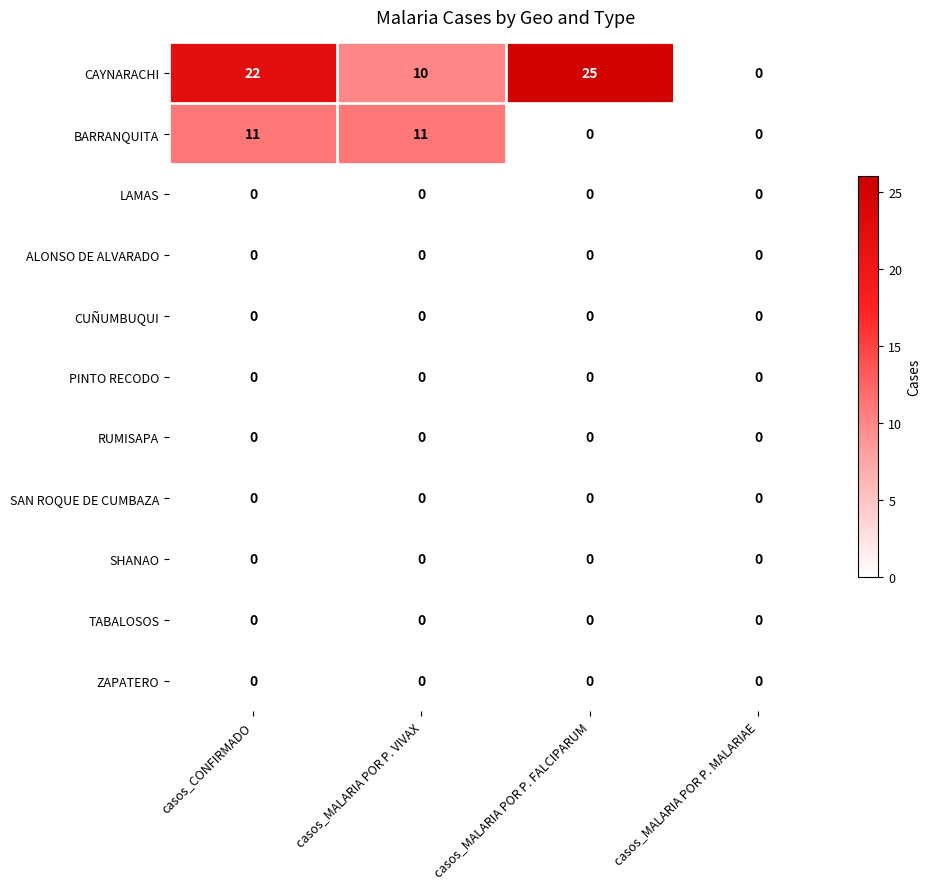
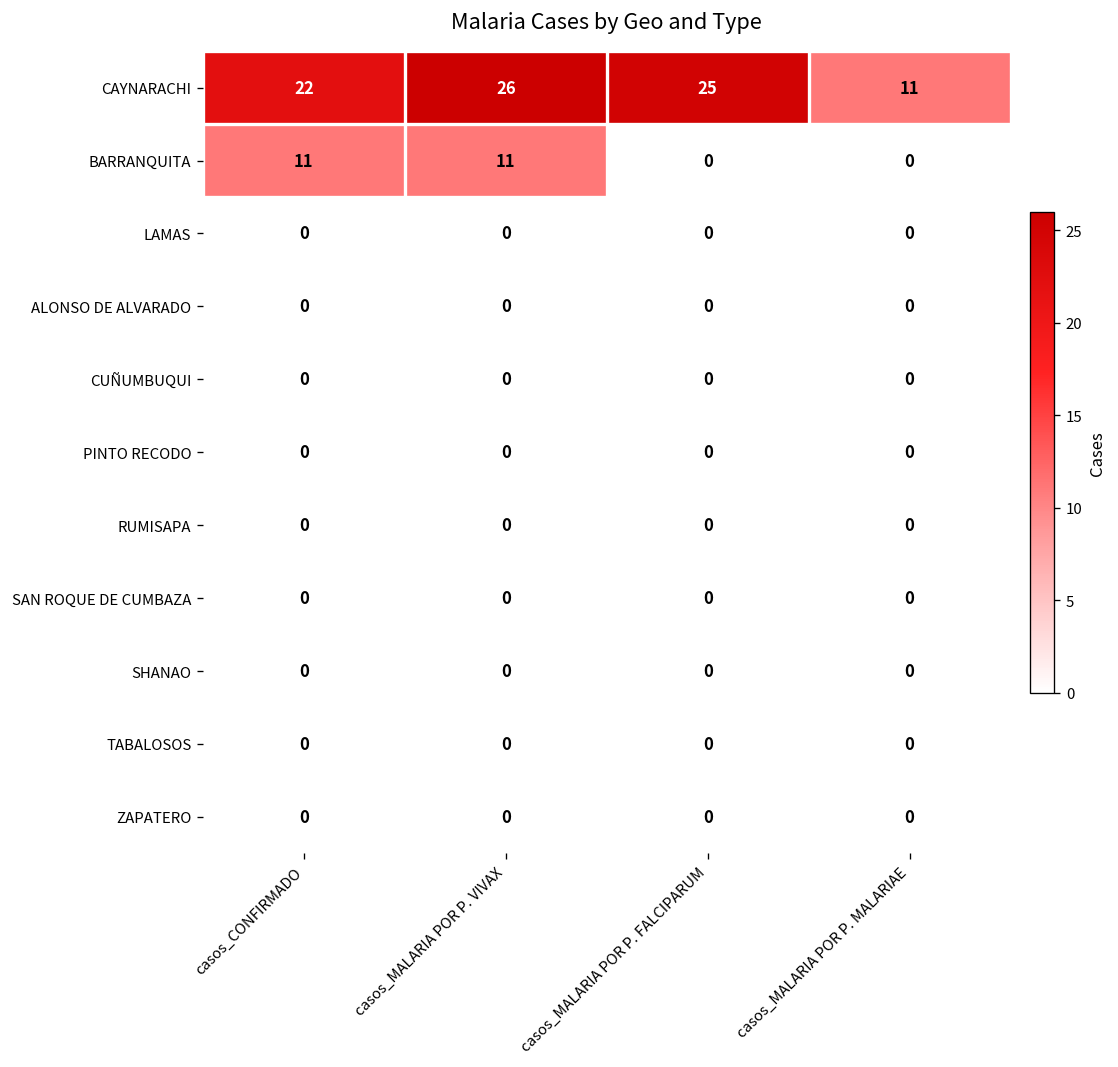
CAYNARACHI, casos_MALARIA POR P. VIVAX: 10 -> 26
CAYNARACHI, casos_MALARIA POR P. MALARIAE: 0 -> 11
